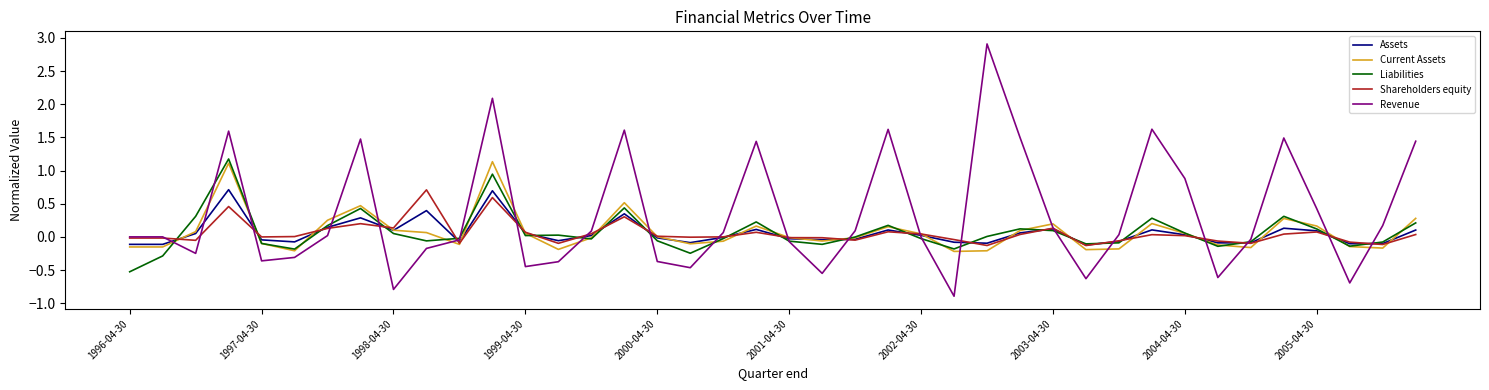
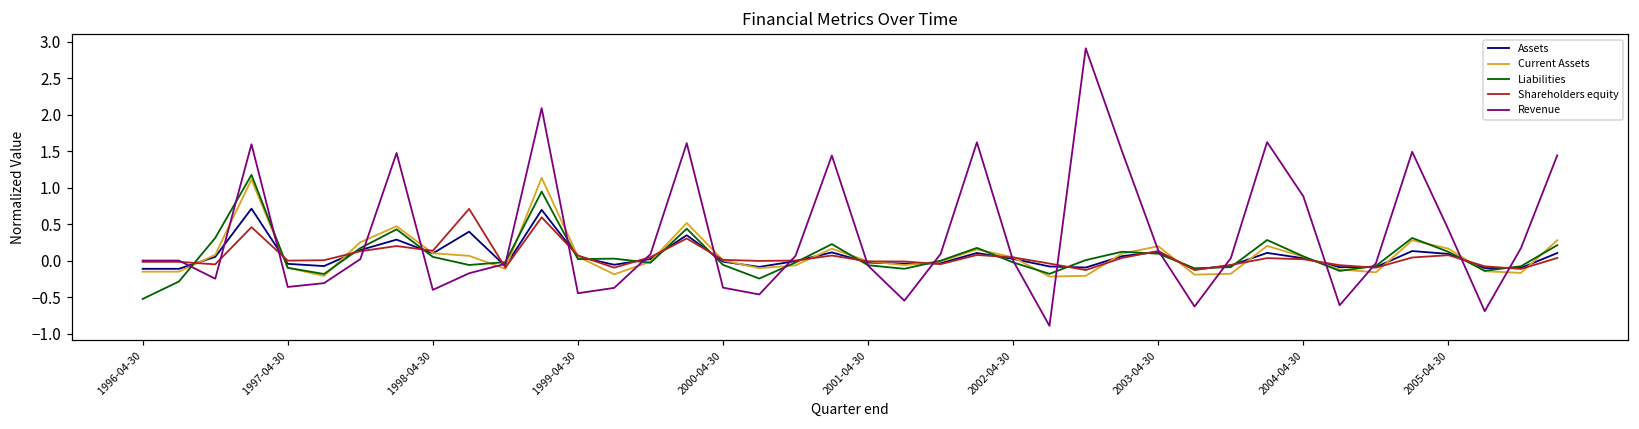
Revenue, 1998-04-30: -0.8 -> -0.4
